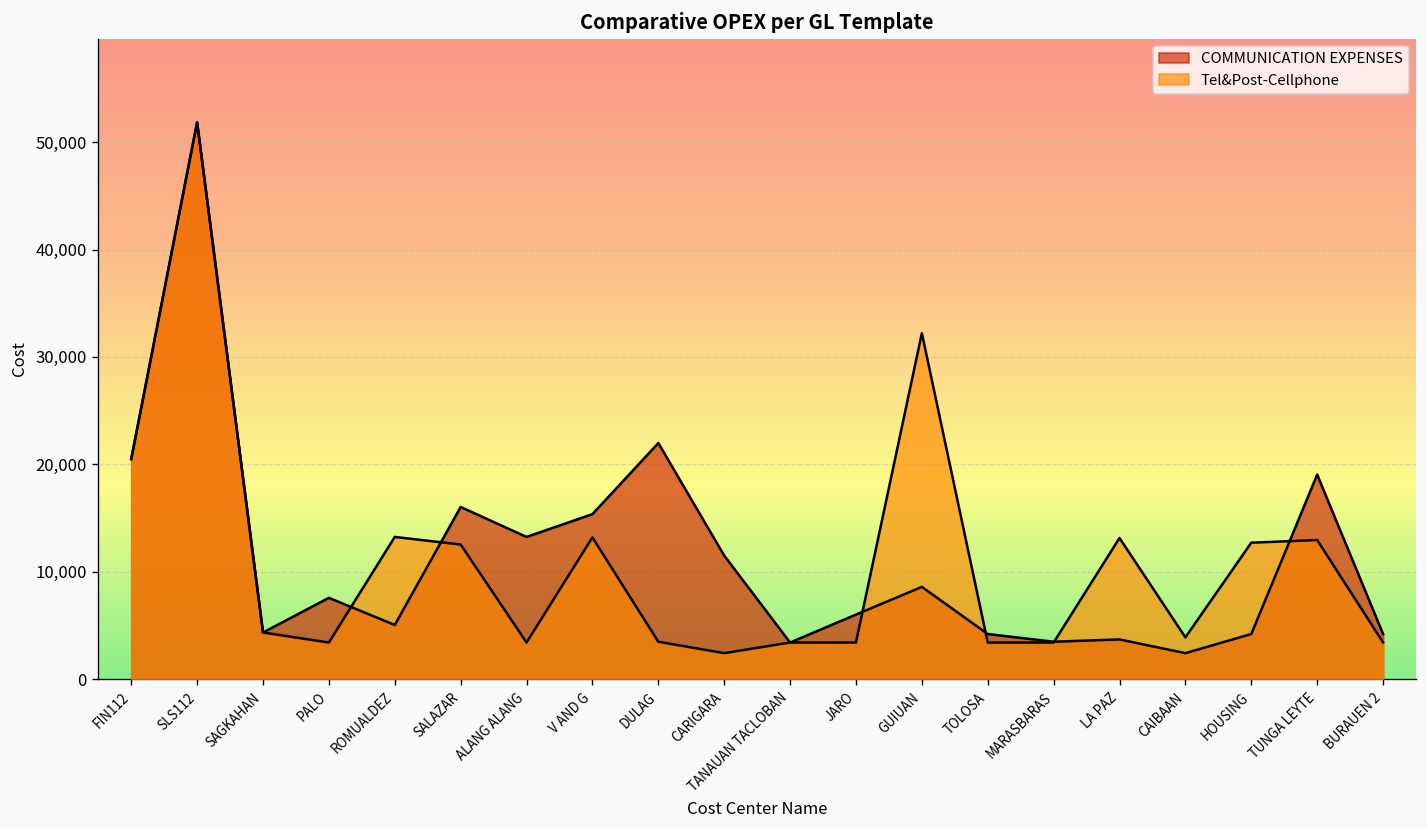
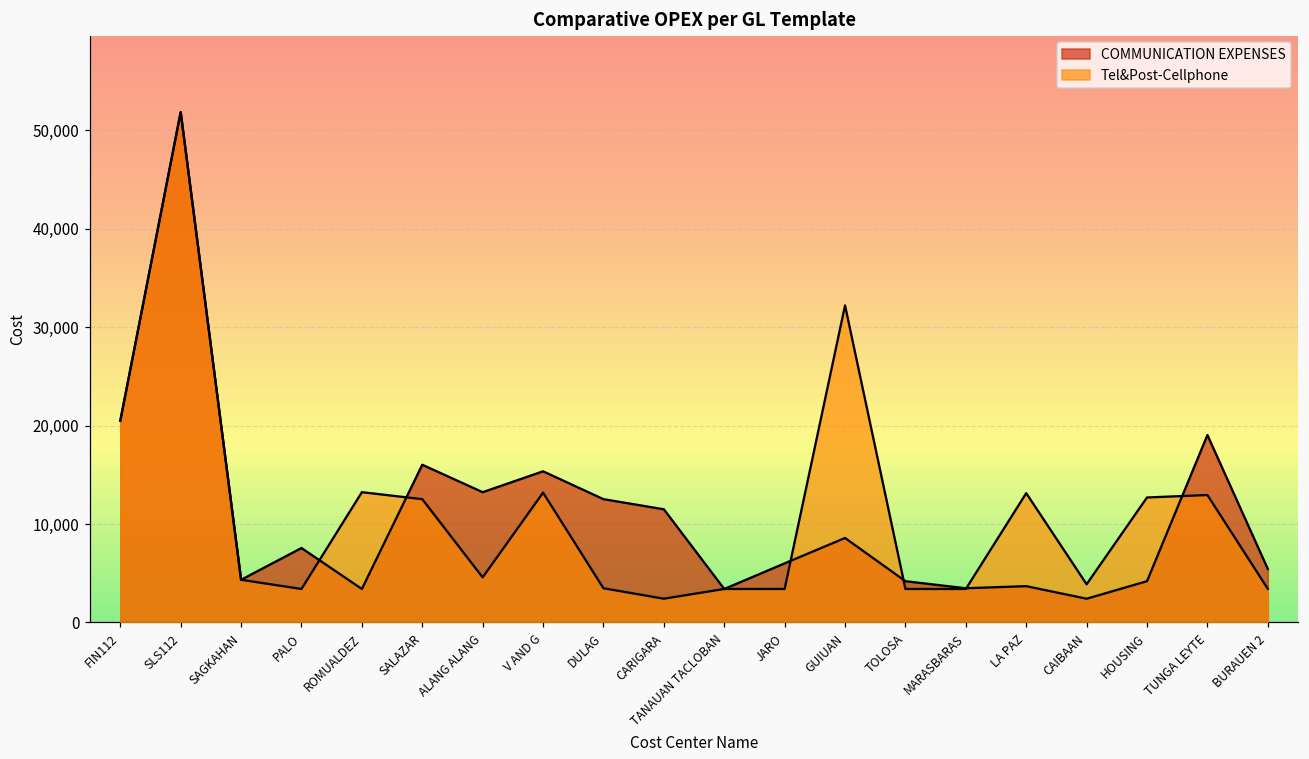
COMMUNICATION EXPENSES, ROMUALDEZ: 5,000 -> 3,000
Tel&Post-Cellphone, ALANG ALANG: 3,000 -> 5,000
COMMUNICATION EXPENSES, DULAG: 22,000 -> 13,000
COMMUNICATION EXPENSES, BURAUEN 2: 4,000 -> 5,000
